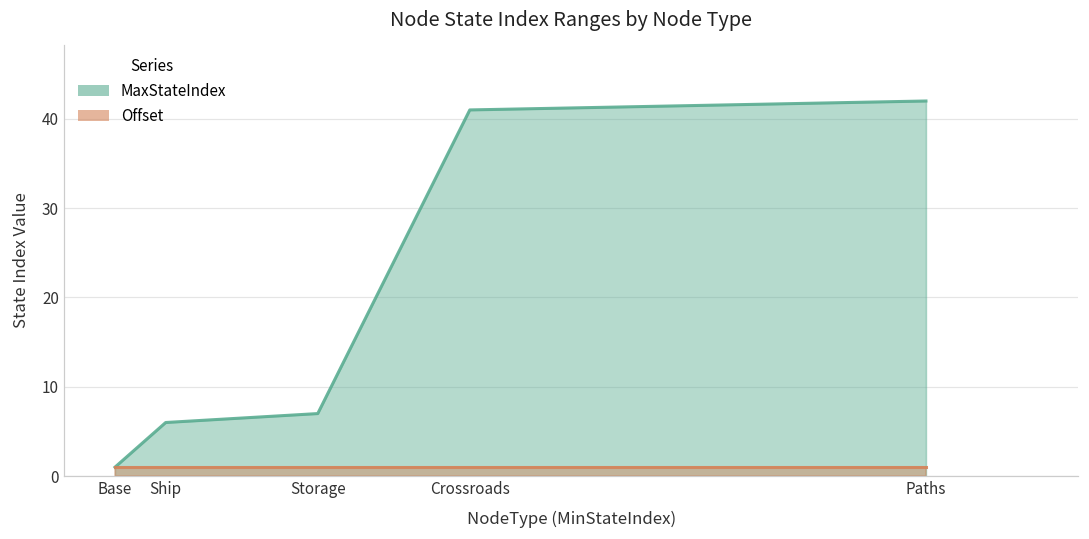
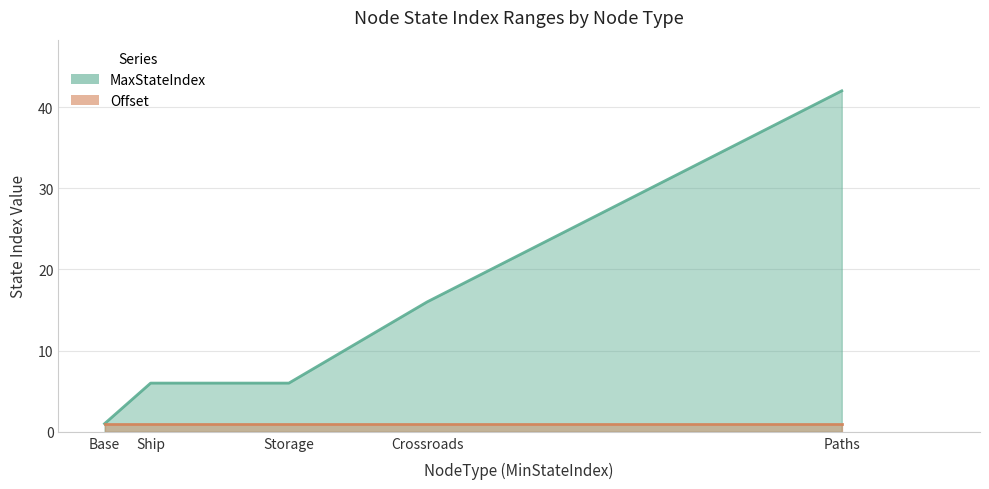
MaxStateIndex, Storage: 7 -> 6
MaxStateIndex, Crossroads: 41 -> 16
